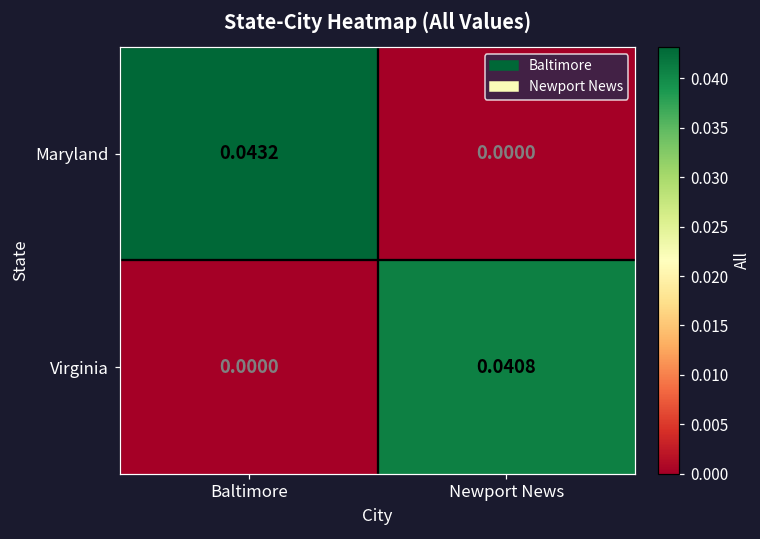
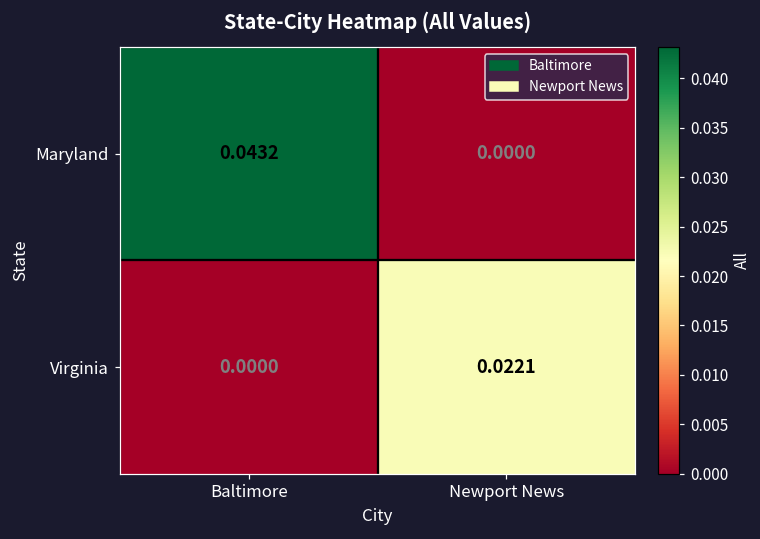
Virginia, Newport News: 0.0408 -> 0.0221
